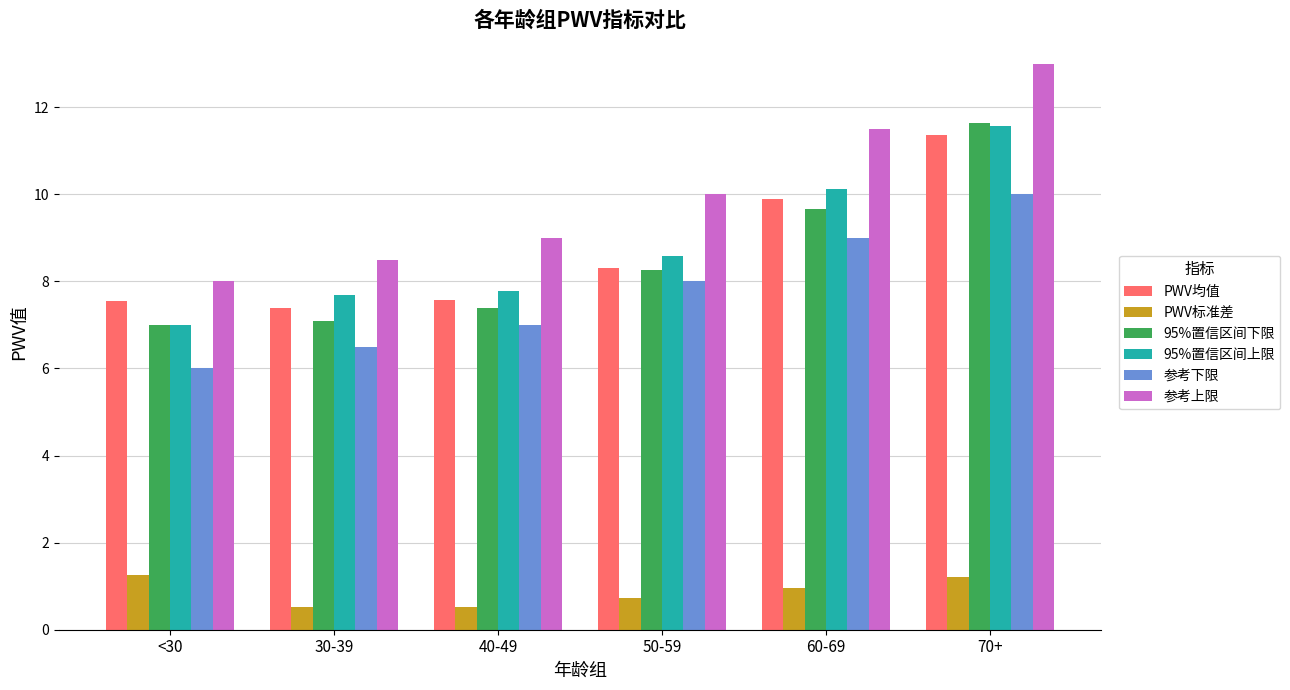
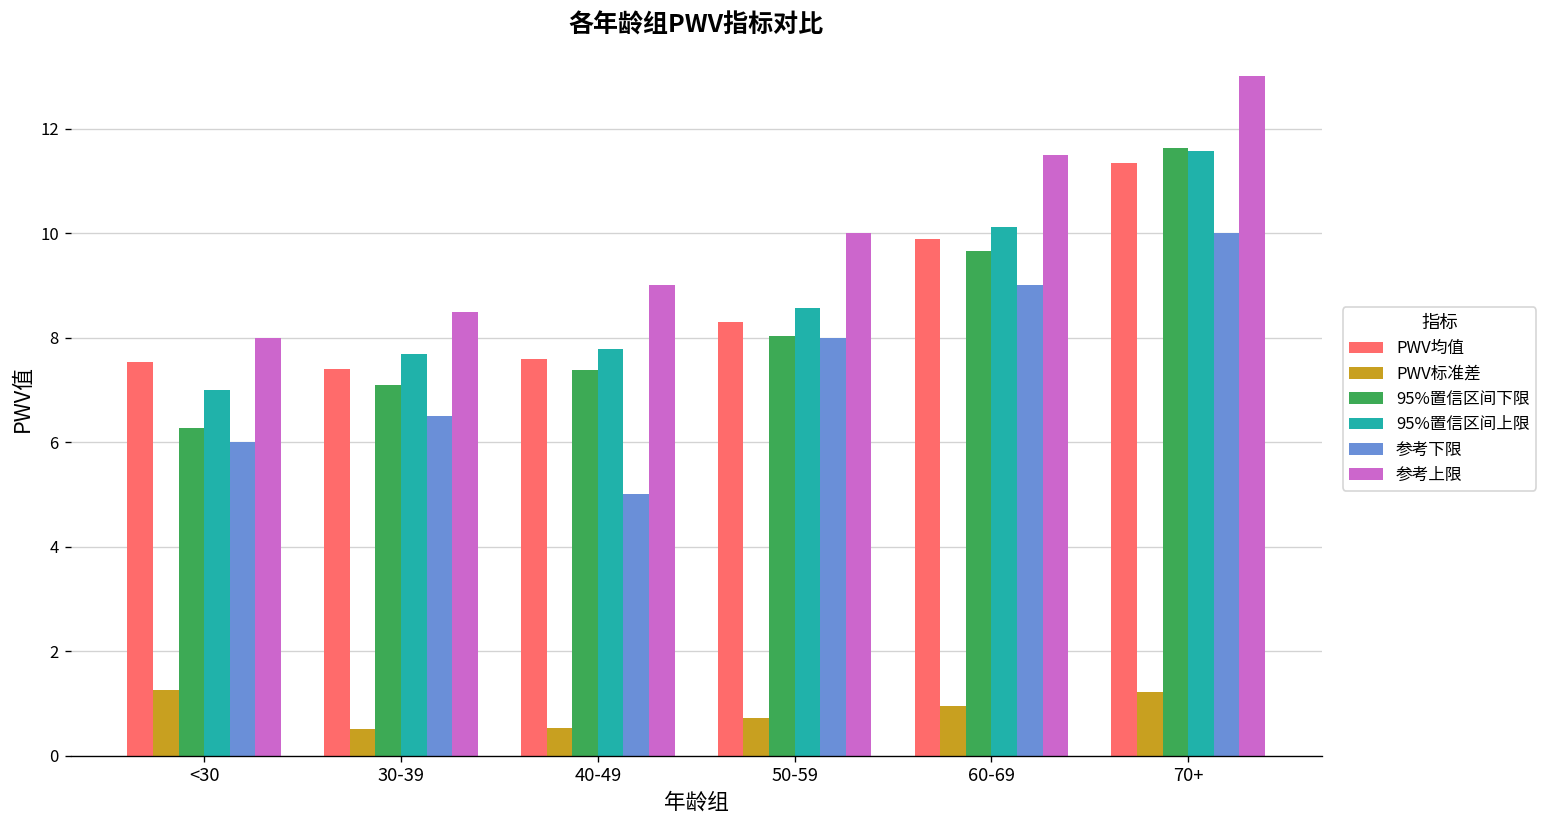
95%置信区间下限, <30: 7.0 -> 6.3
参考下限, 40-49: 7 -> 5
95%置信区间下限, 50-59: 8.3 -> 8.0
